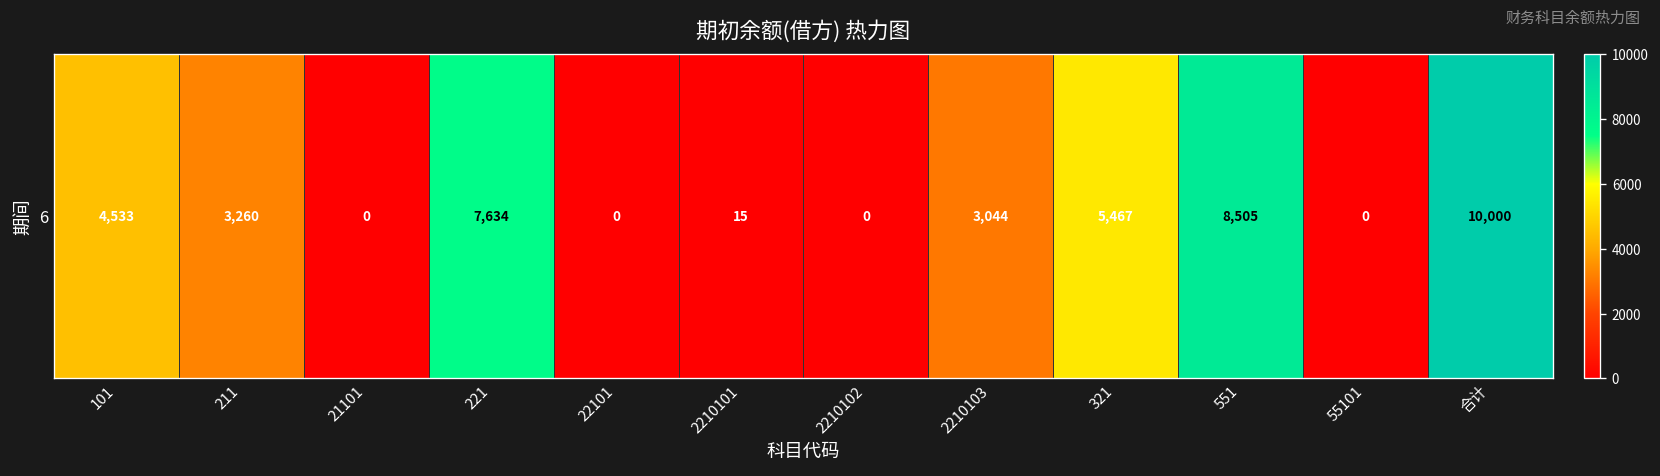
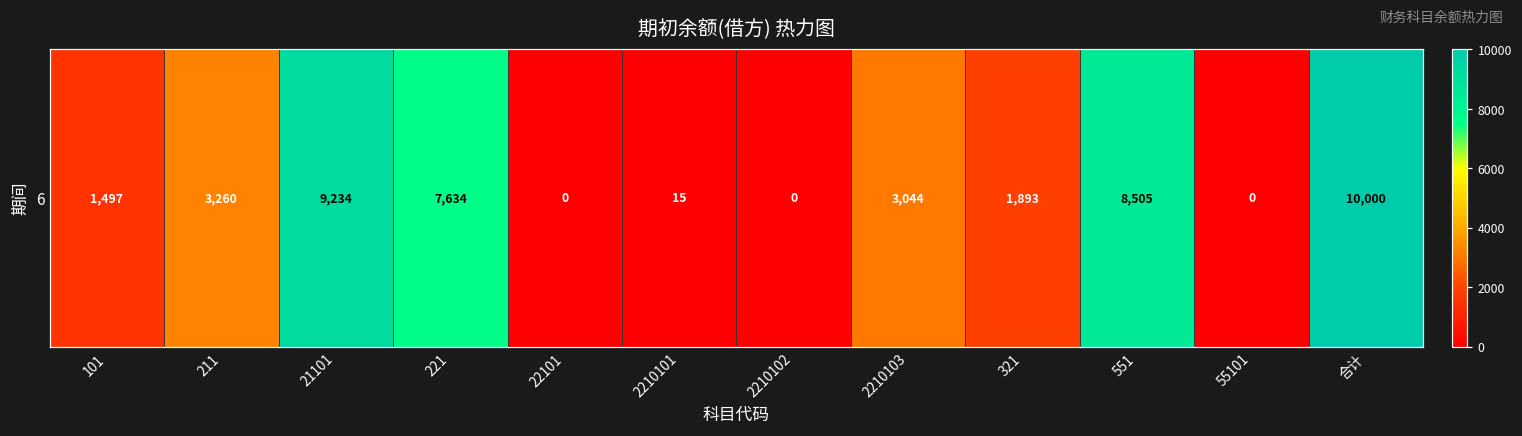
6, 101: 4,533 -> 1,497
6, 21101: 0 -> 9,234
6, 321: 5,467 -> 1,893
